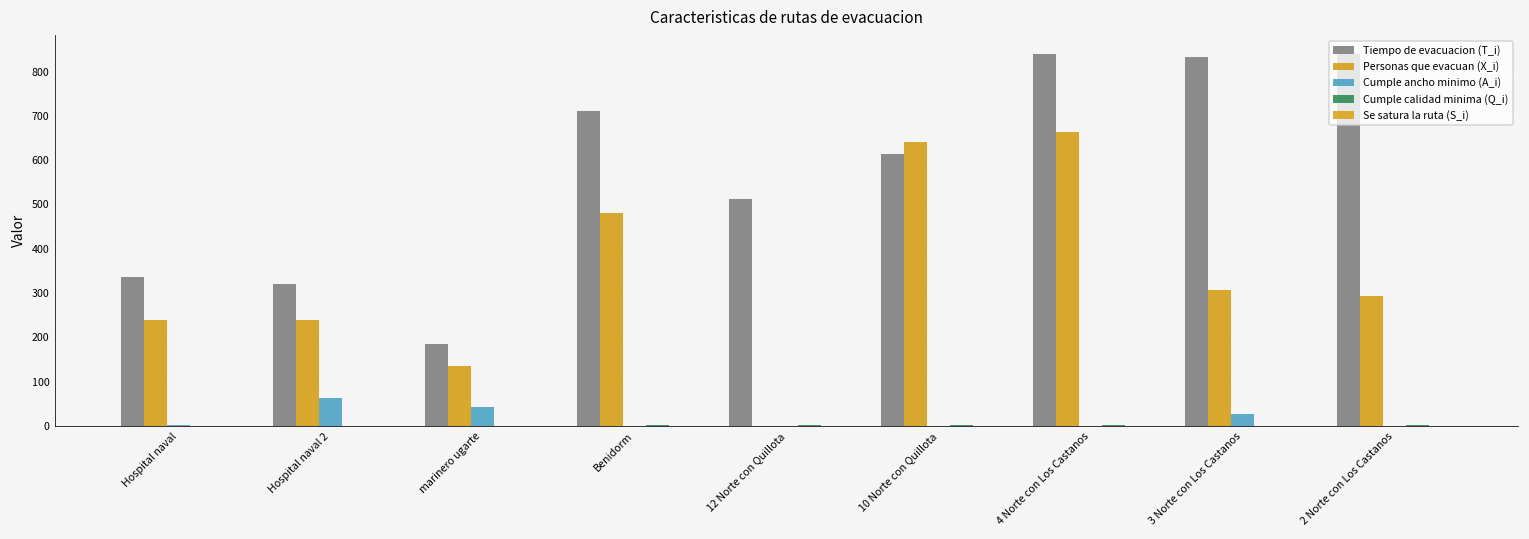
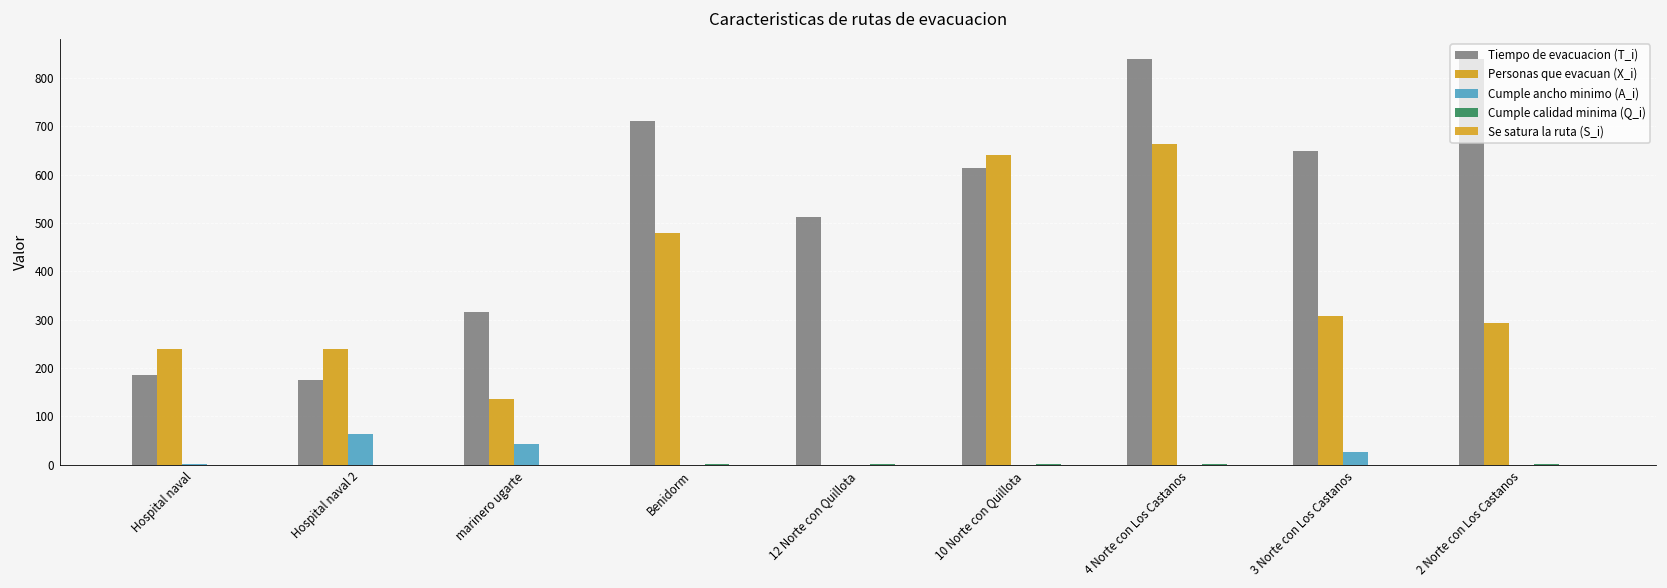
Tiempo de evacuacion (T_i), Hospital naval: 340 -> 190
Tiempo de evacuacion (T_i), Hospital naval 2: 320 -> 170
Tiempo de evacuacion (T_i), marinero ugarte: 190 -> 320
Tiempo de evacuacion (T_i), 3 Norte con Los Castanos: 830 -> 650
